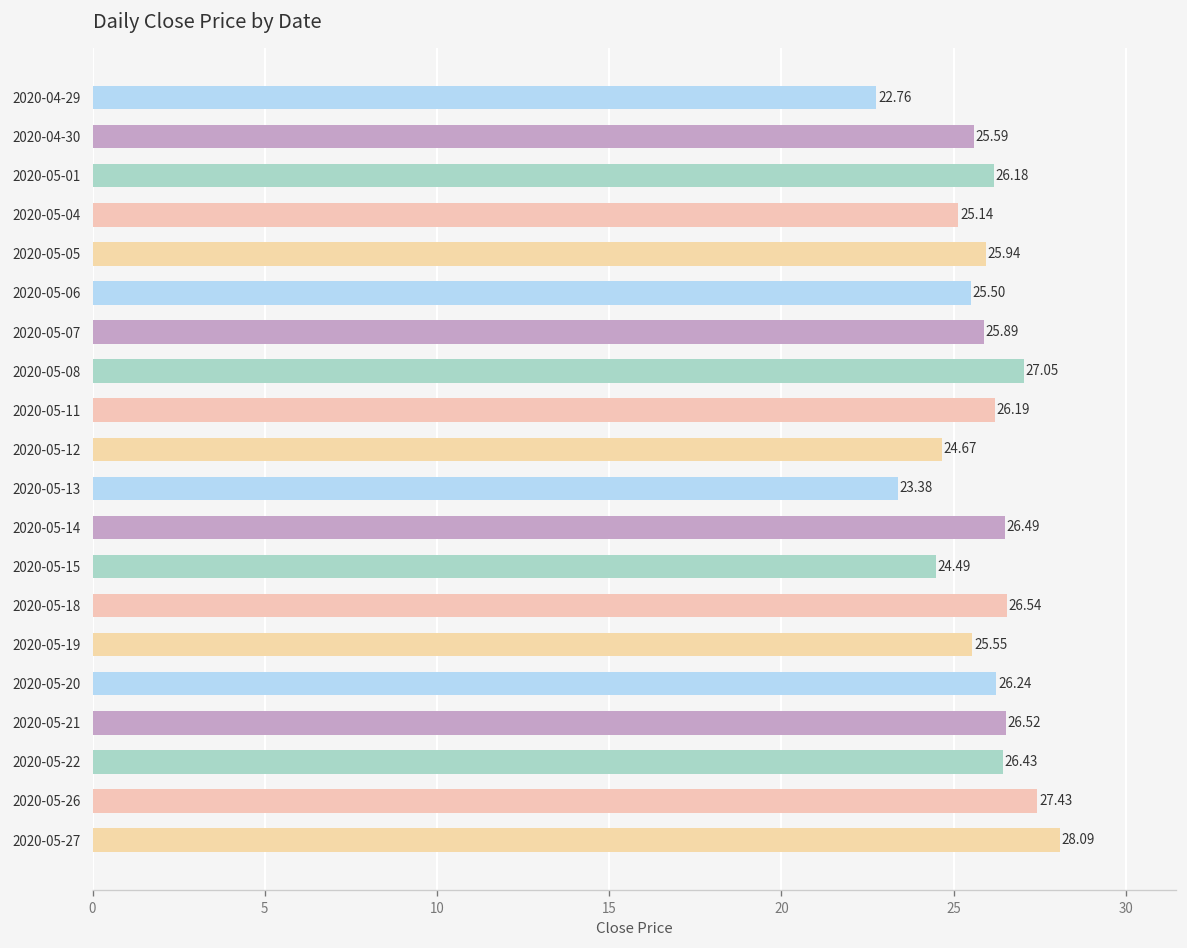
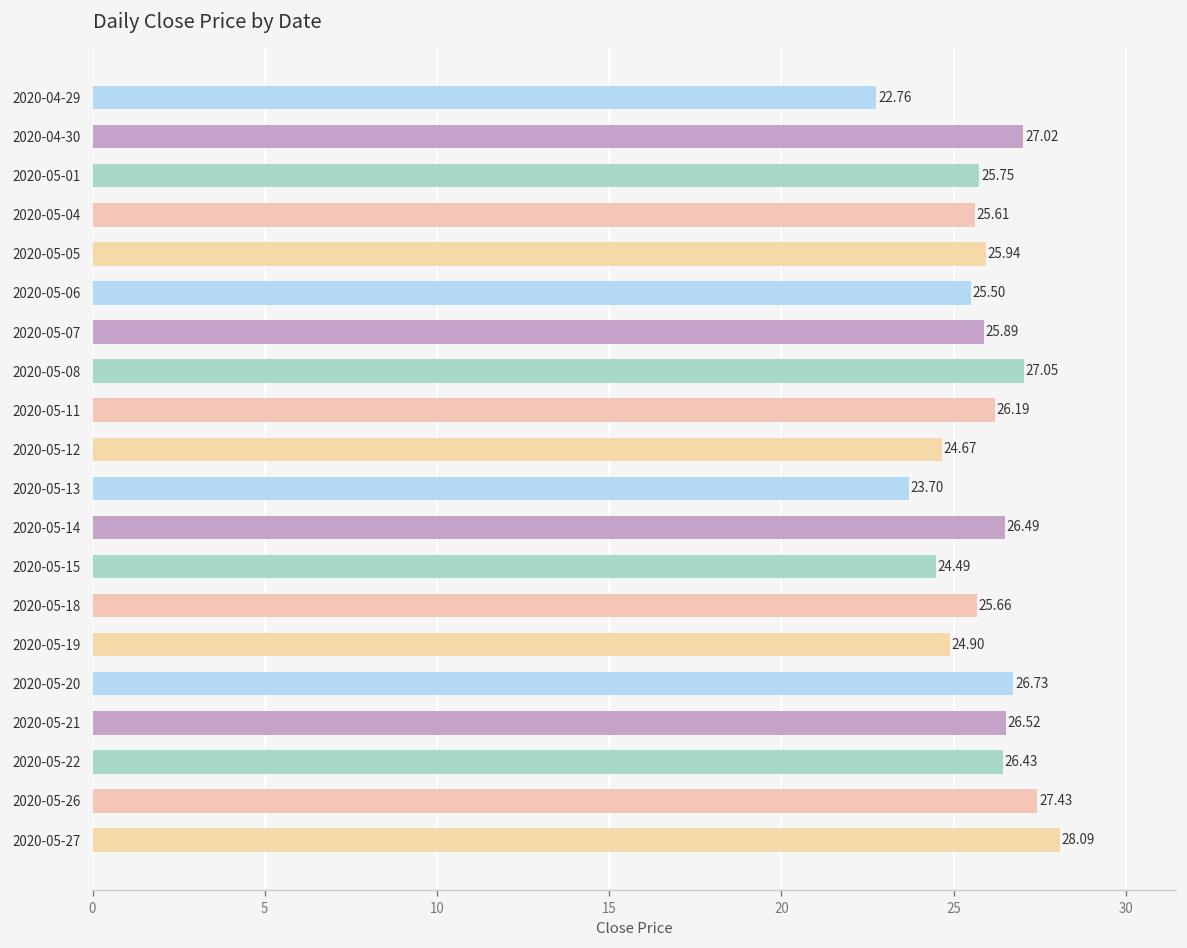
2020-04-30: 25.59 -> 27.02
2020-05-01: 26.18 -> 25.75
2020-05-04: 25.14 -> 25.61
2020-05-13: 23.38 -> 23.70
2020-05-18: 26.54 -> 25.66
2020-05-19: 25.55 -> 24.90
2020-05-20: 26.24 -> 26.73
